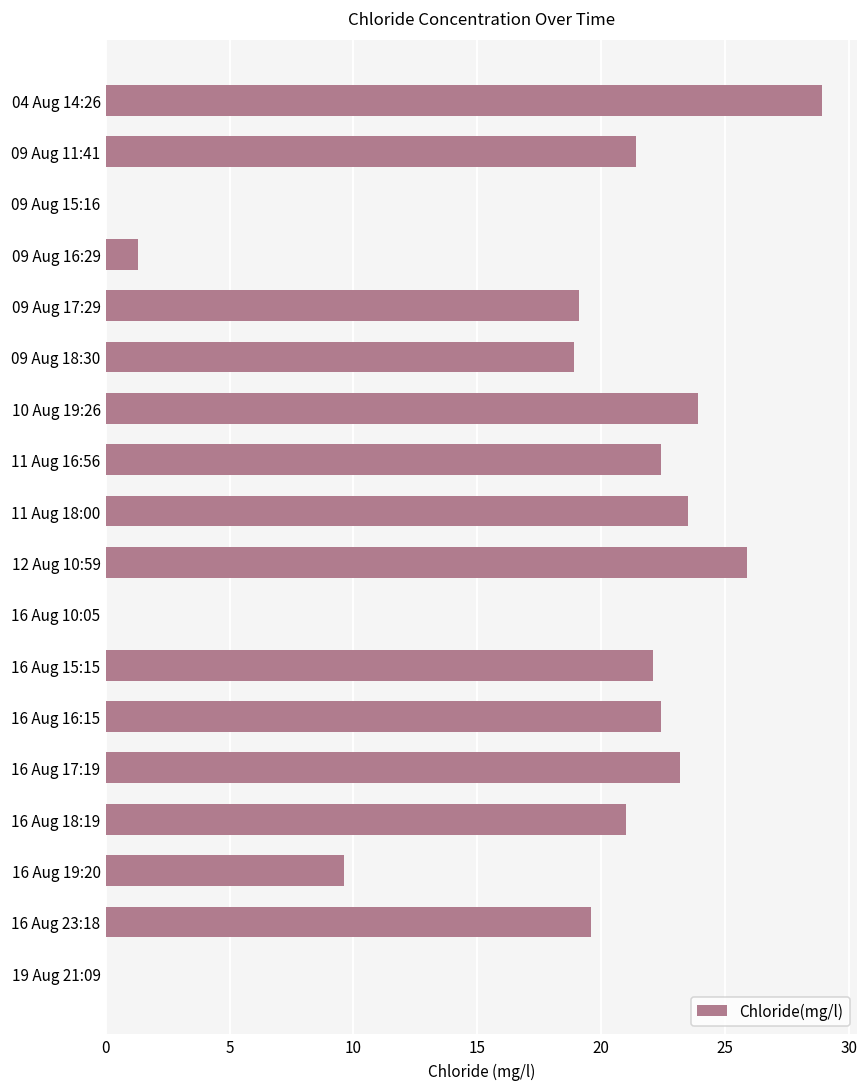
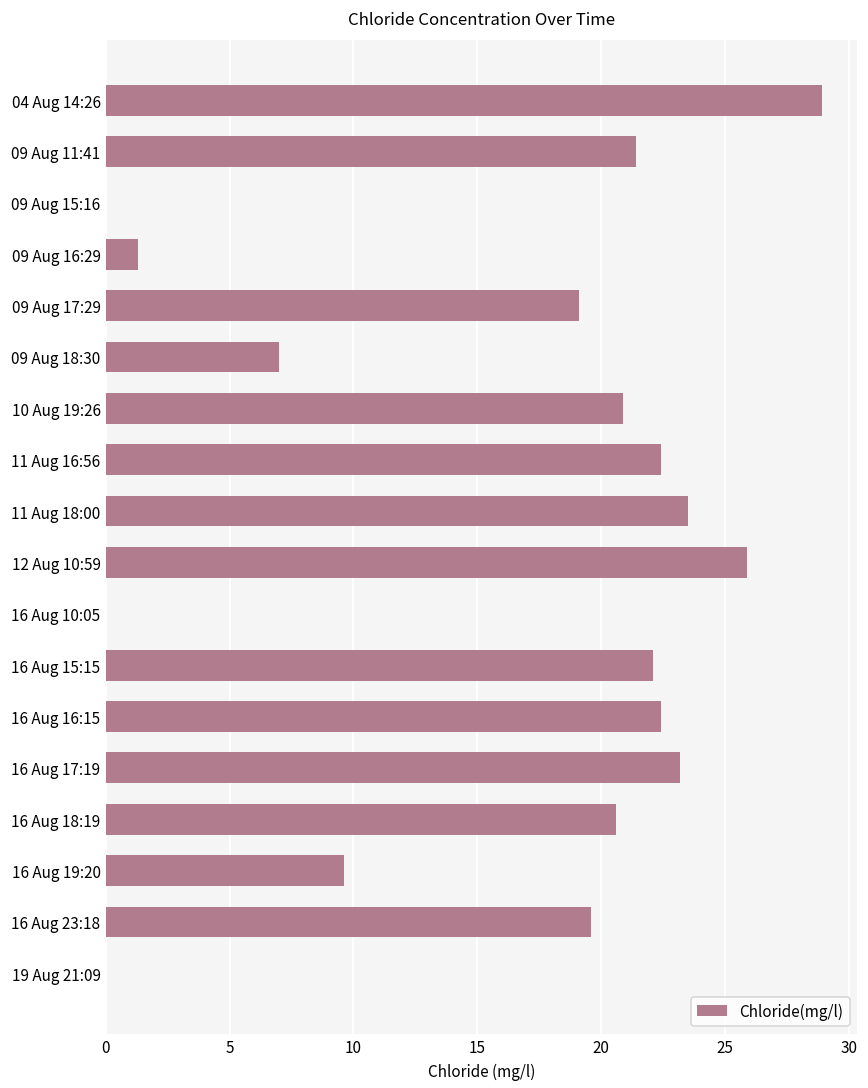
09 Aug 18:30: 18.9 -> 7.0
10 Aug 19:26: 23.9 -> 20.9
16 Aug 18:19: 21.0 -> 20.6
